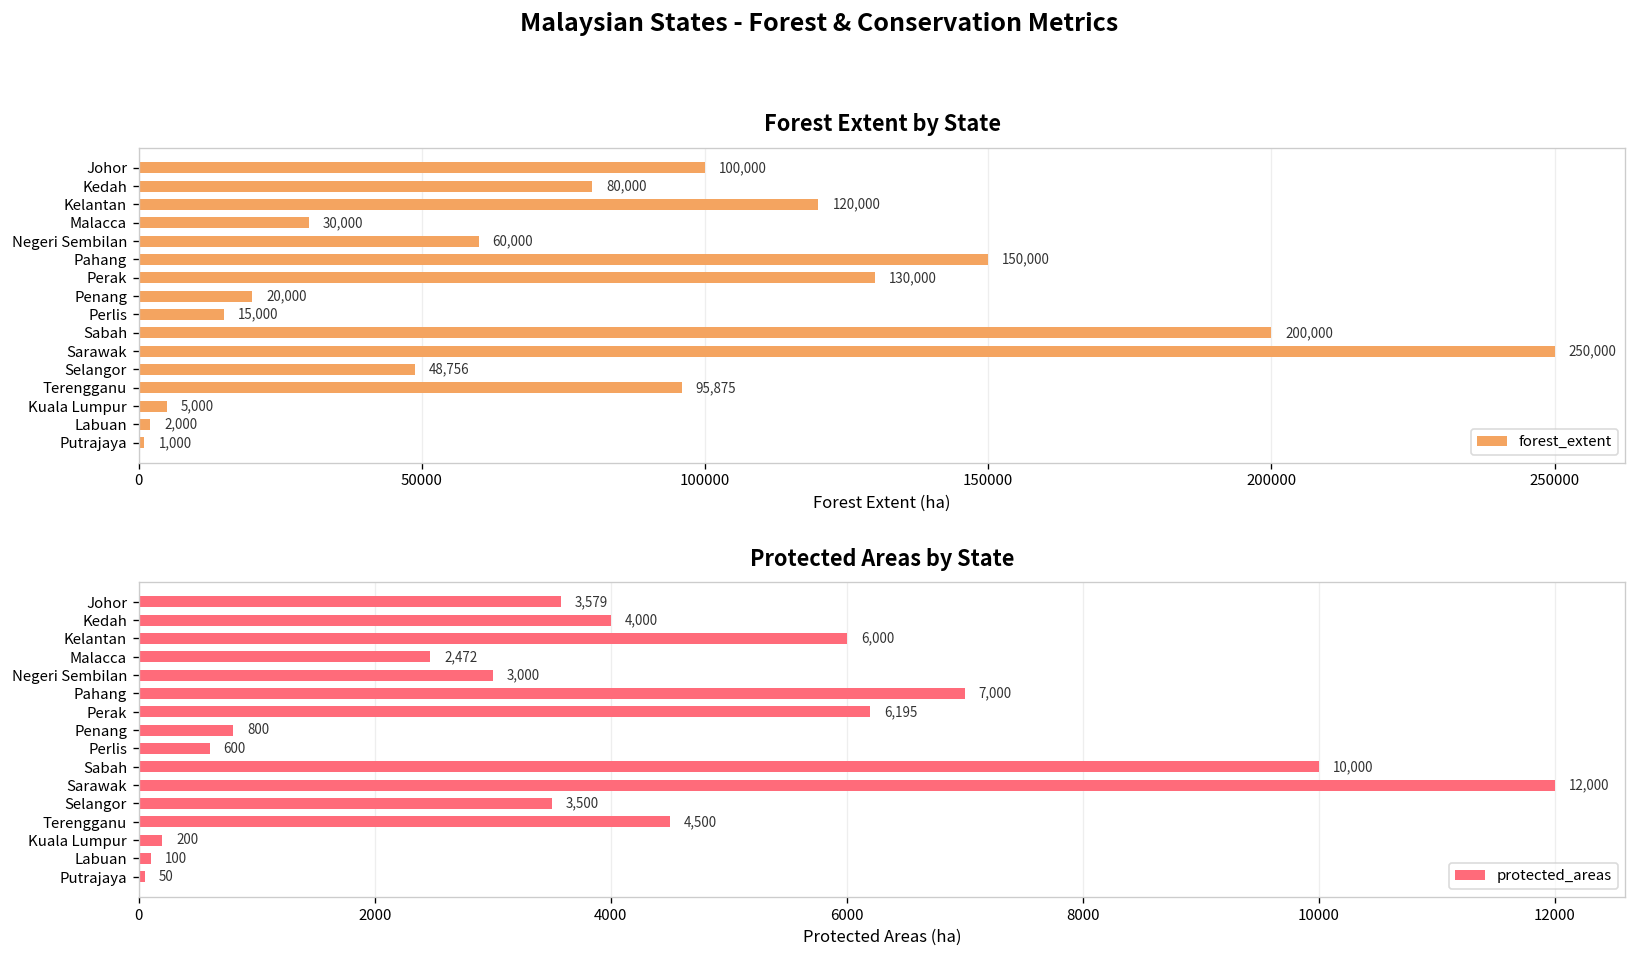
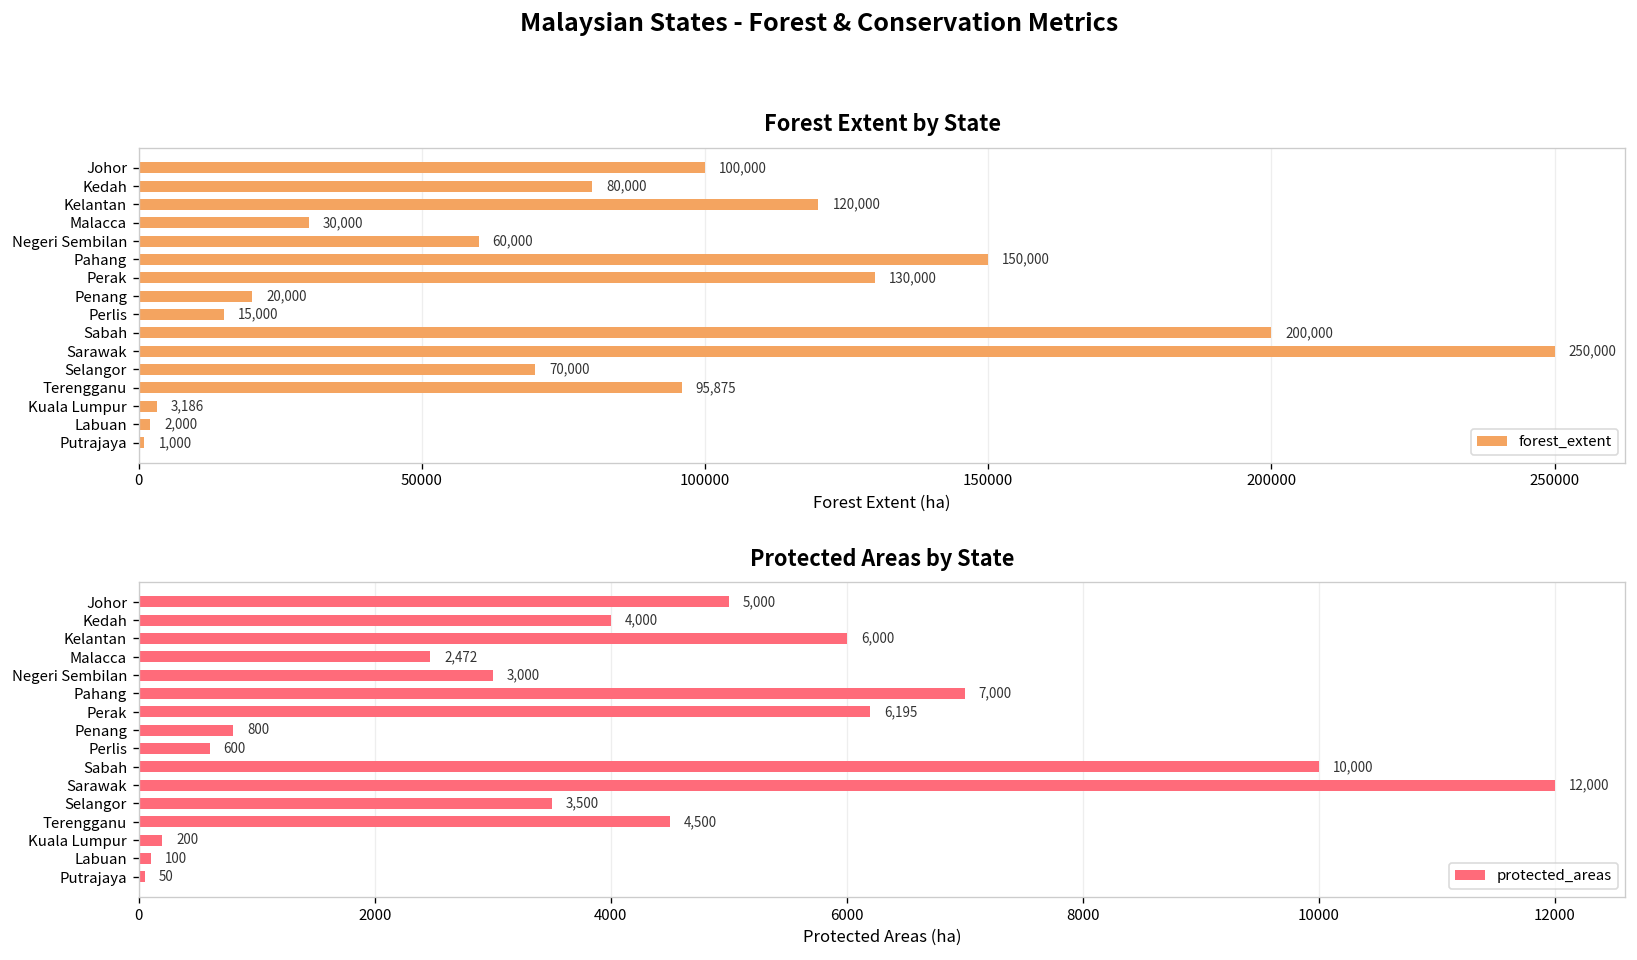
Forest Extent by State, Selangor: 48,756 -> 70,000
Forest Extent by State, Kuala Lumpur: 5,000 -> 3,186
Protected Areas by State, Johor: 3,579 -> 5,000
